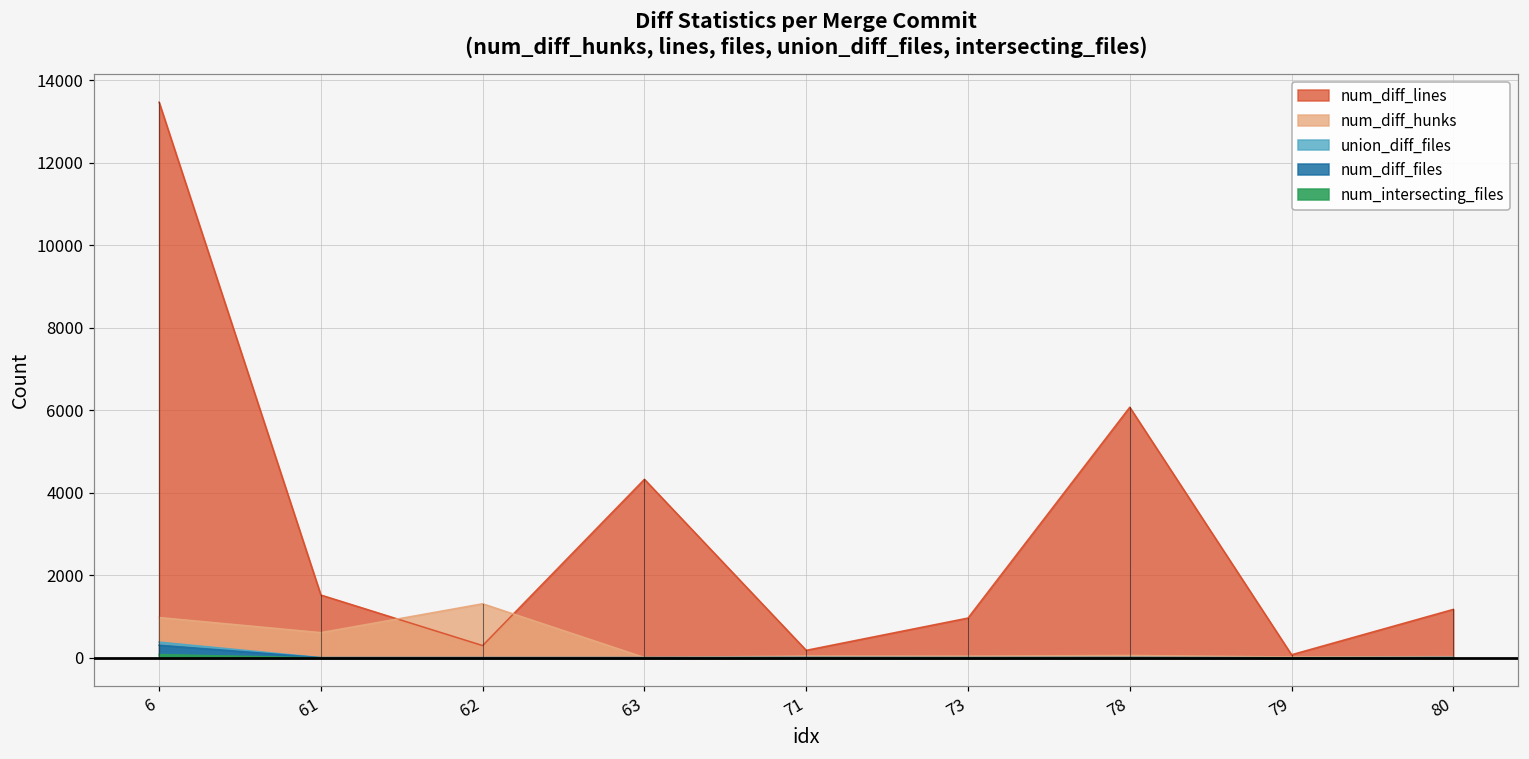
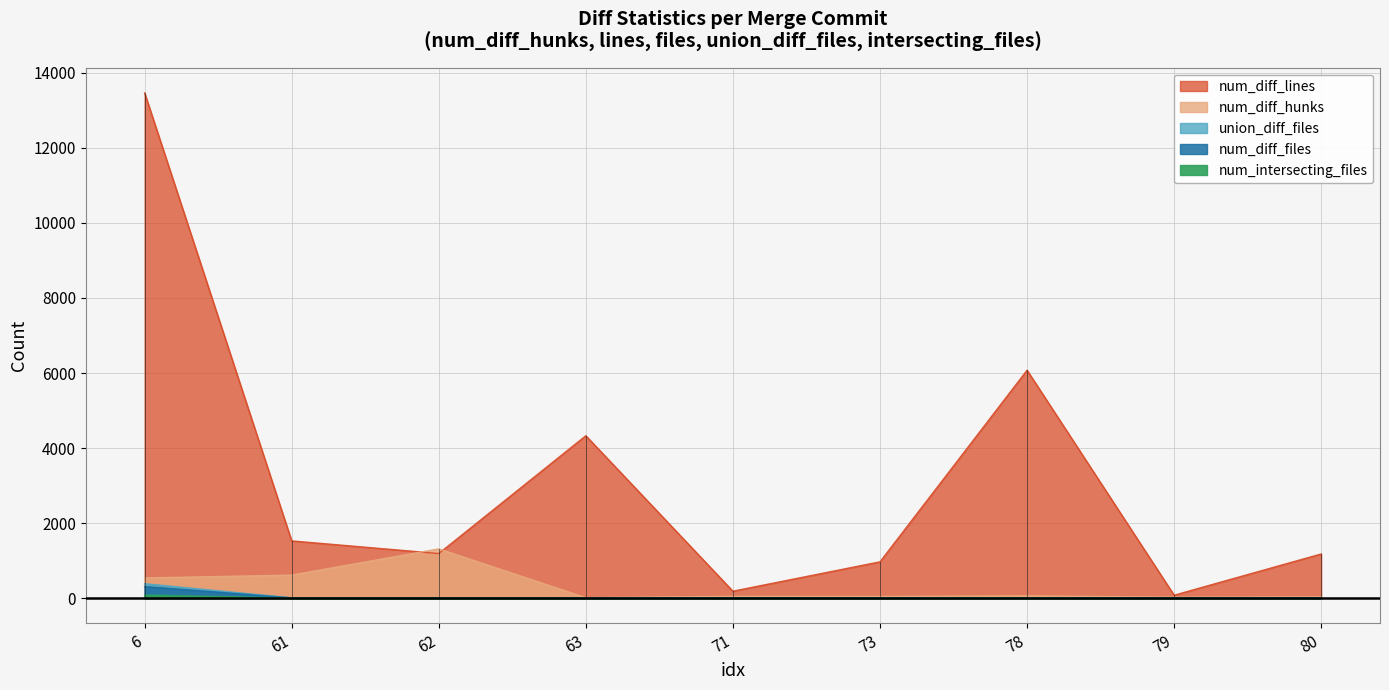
num_diff_hunks, 6: 1000 -> 500
num_diff_lines, 62: 300 -> 1200
